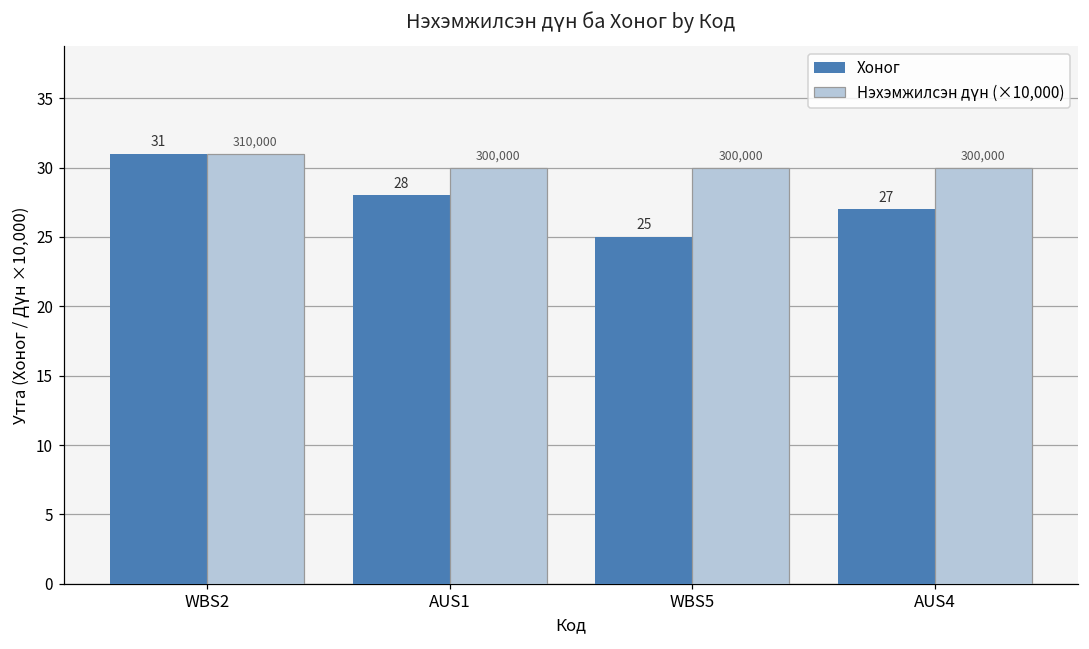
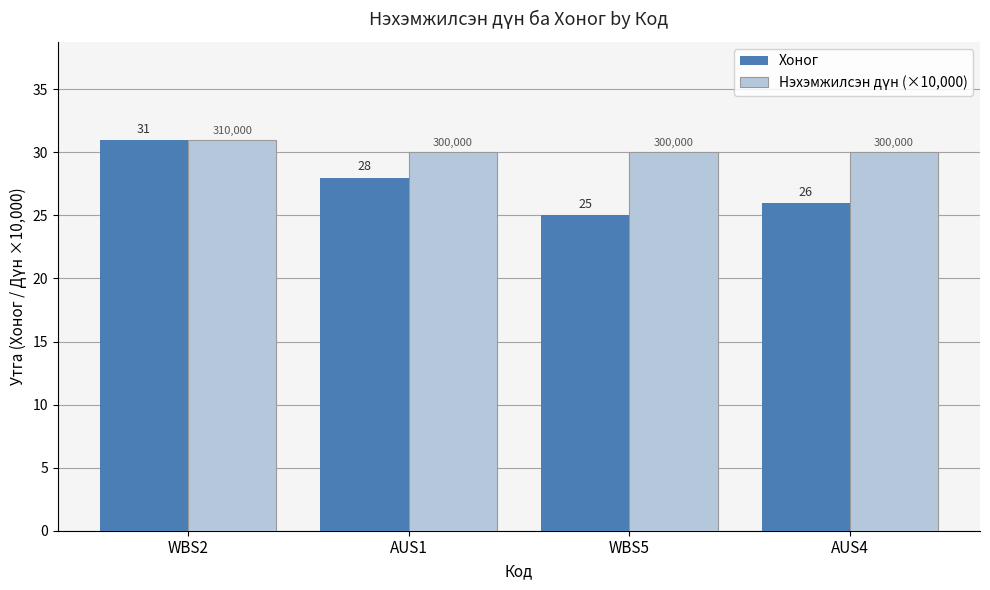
Хоног, AUS4: 27 -> 26
